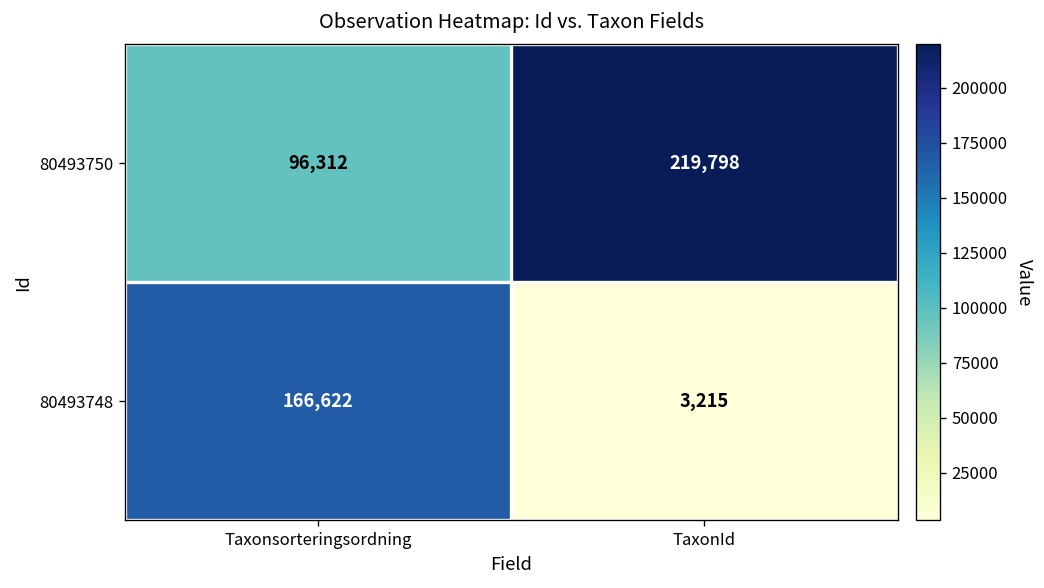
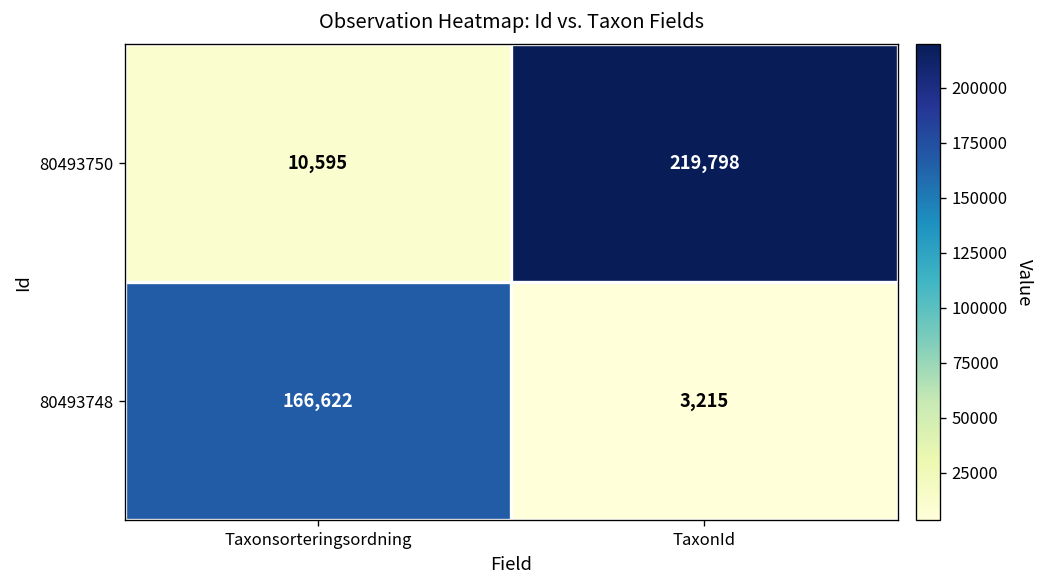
80493750, Taxonsorteringsordning: 96,312 -> 10,595
